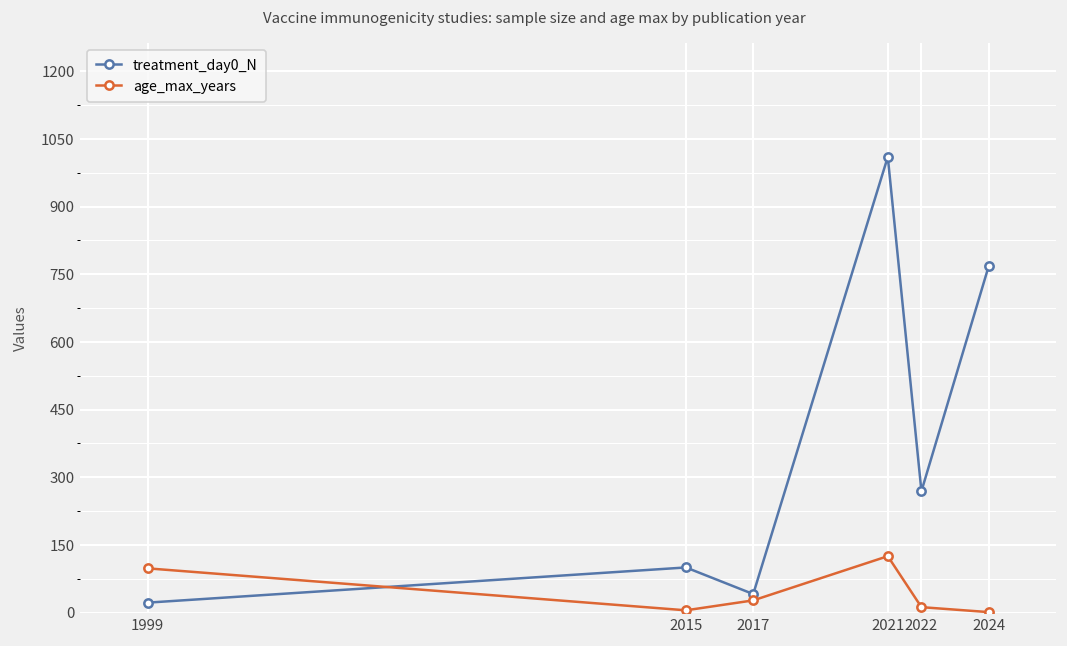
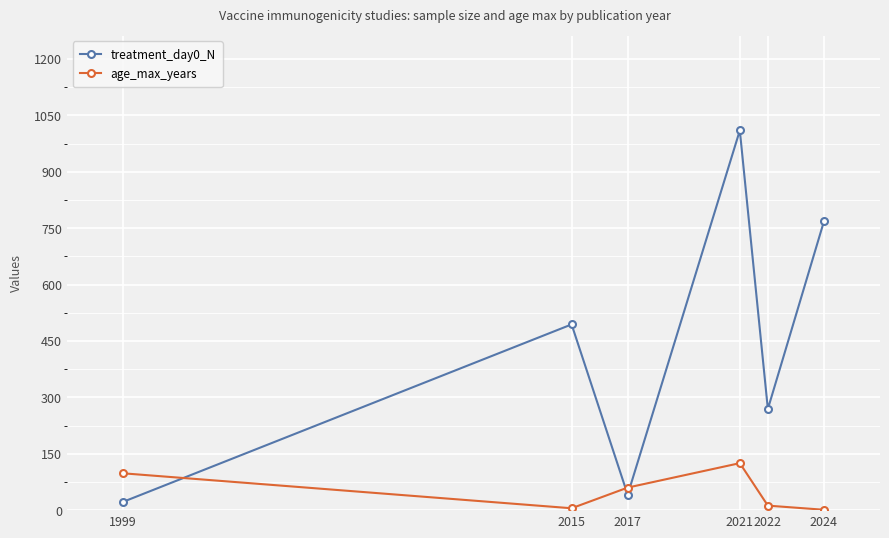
treatment_day0_N, 2015: 100 -> 490
age_max_years, 2017: 30 -> 60
